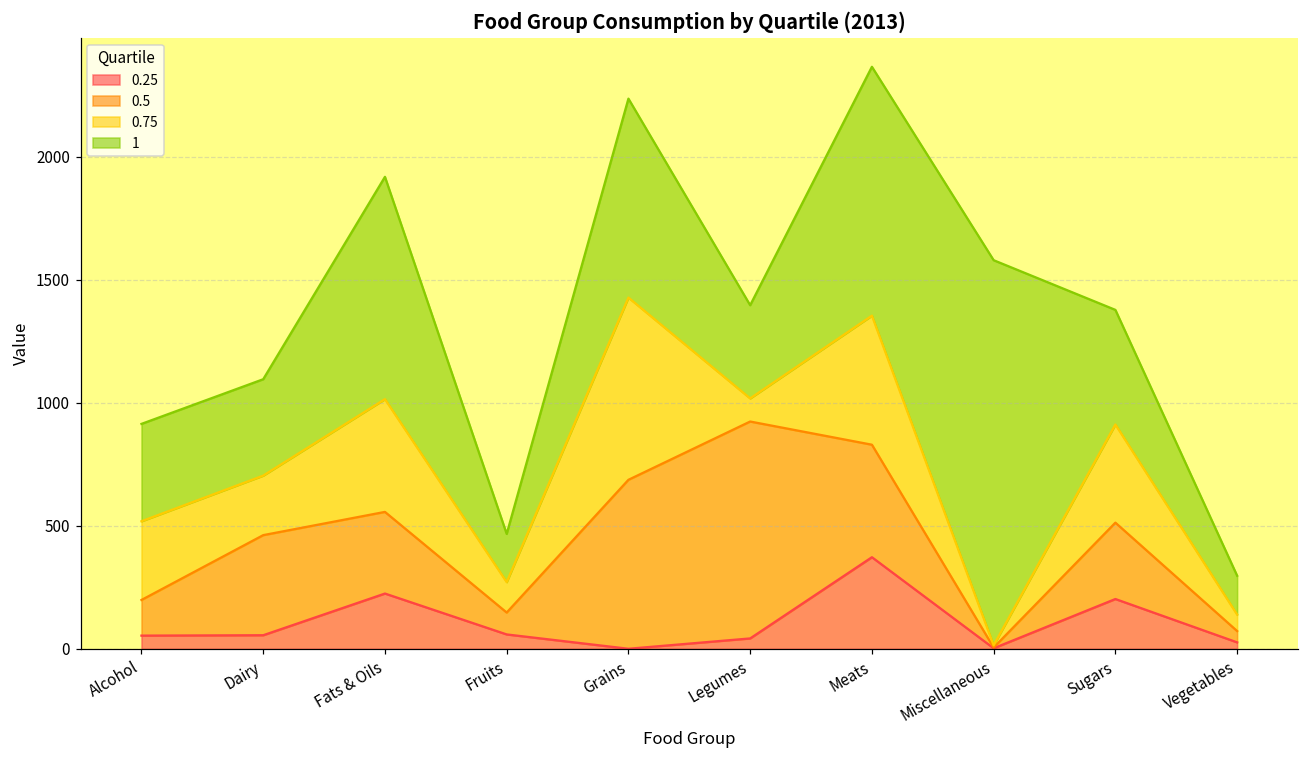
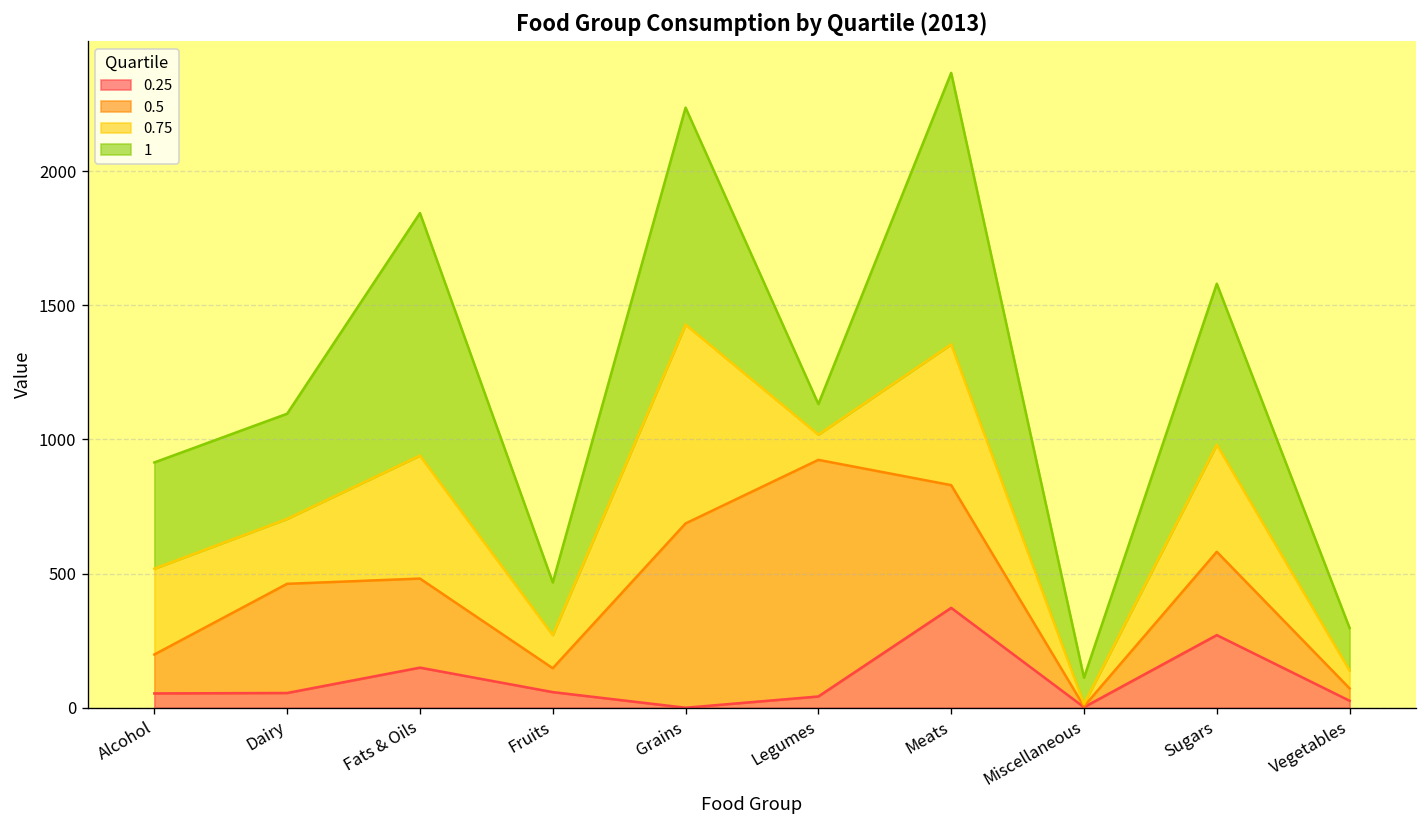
0.25, Fats & Oils: 220 -> 150
1, Legumes: 380 -> 110
1, Miscellaneous: 1570 -> 100
0.25, Sugars: 200 -> 270
1, Sugars: 470 -> 600
